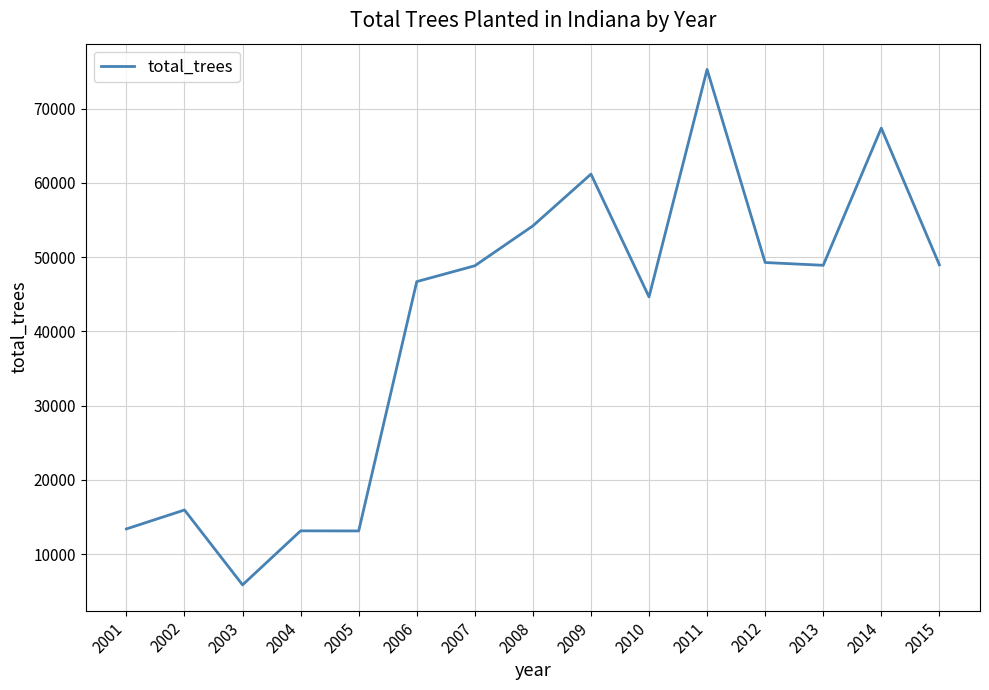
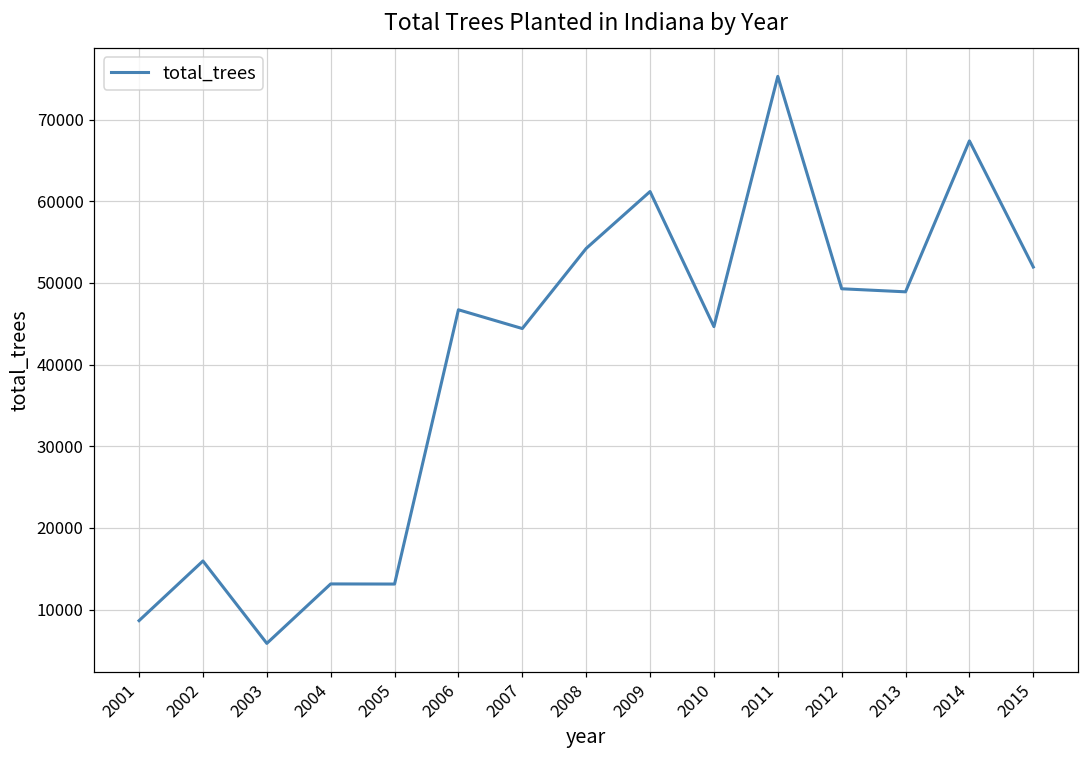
2001: 13000 -> 9000
2007: 49000 -> 44000
2015: 49000 -> 52000
